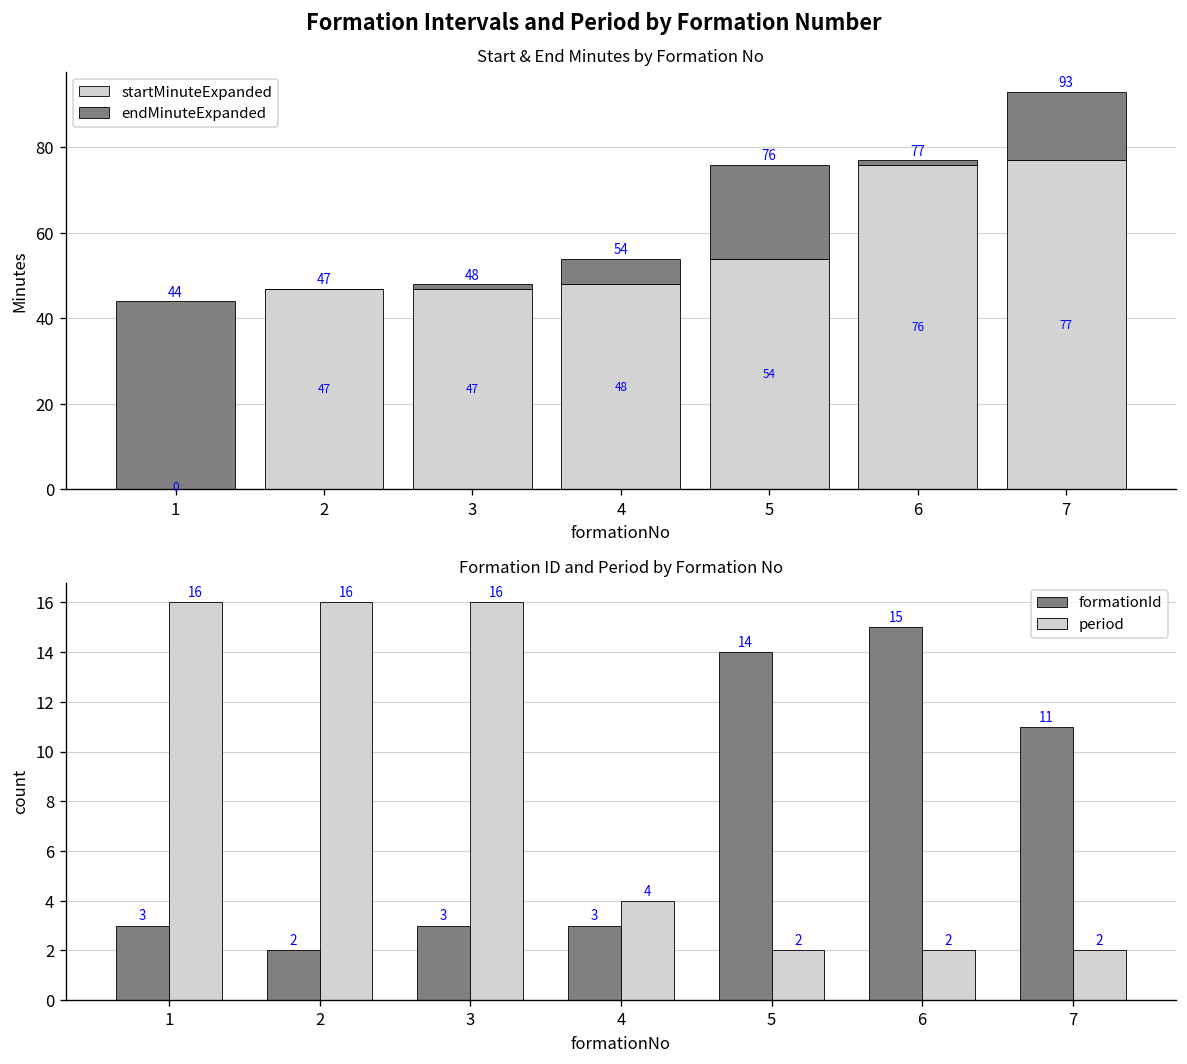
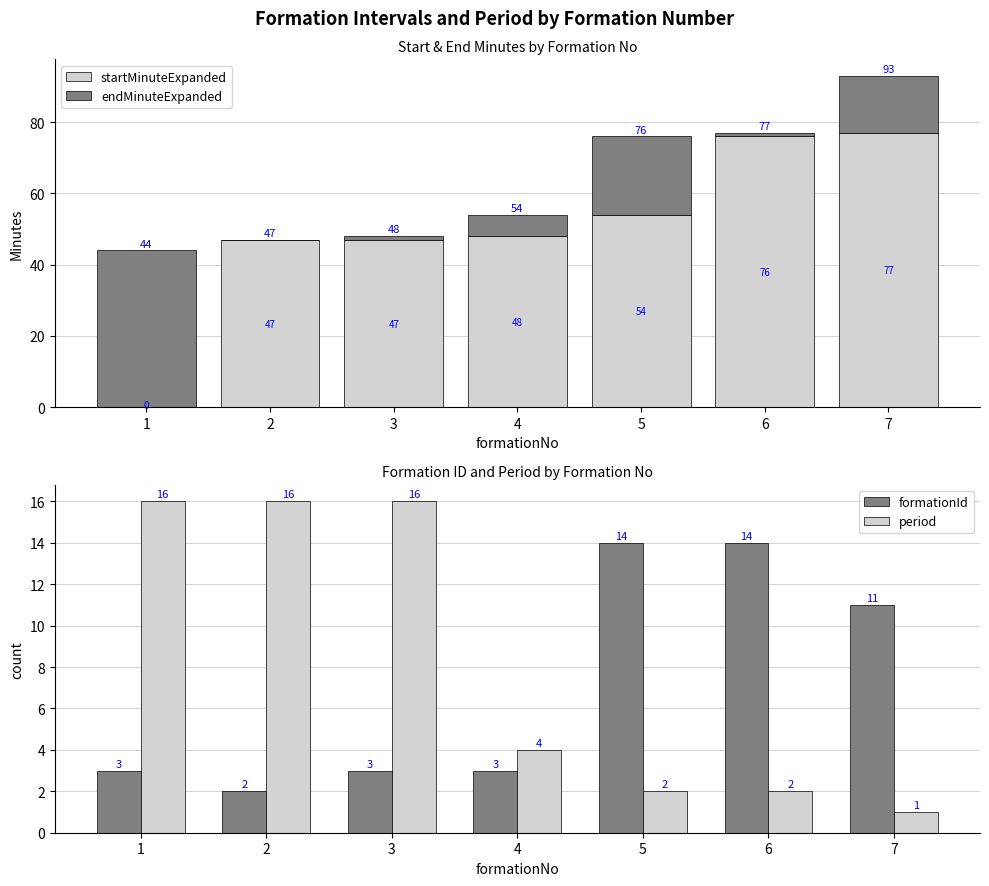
Formation ID and Period by Formation No, formationId, 6: 15 -> 14
Formation ID and Period by Formation No, period, 7: 2 -> 1
